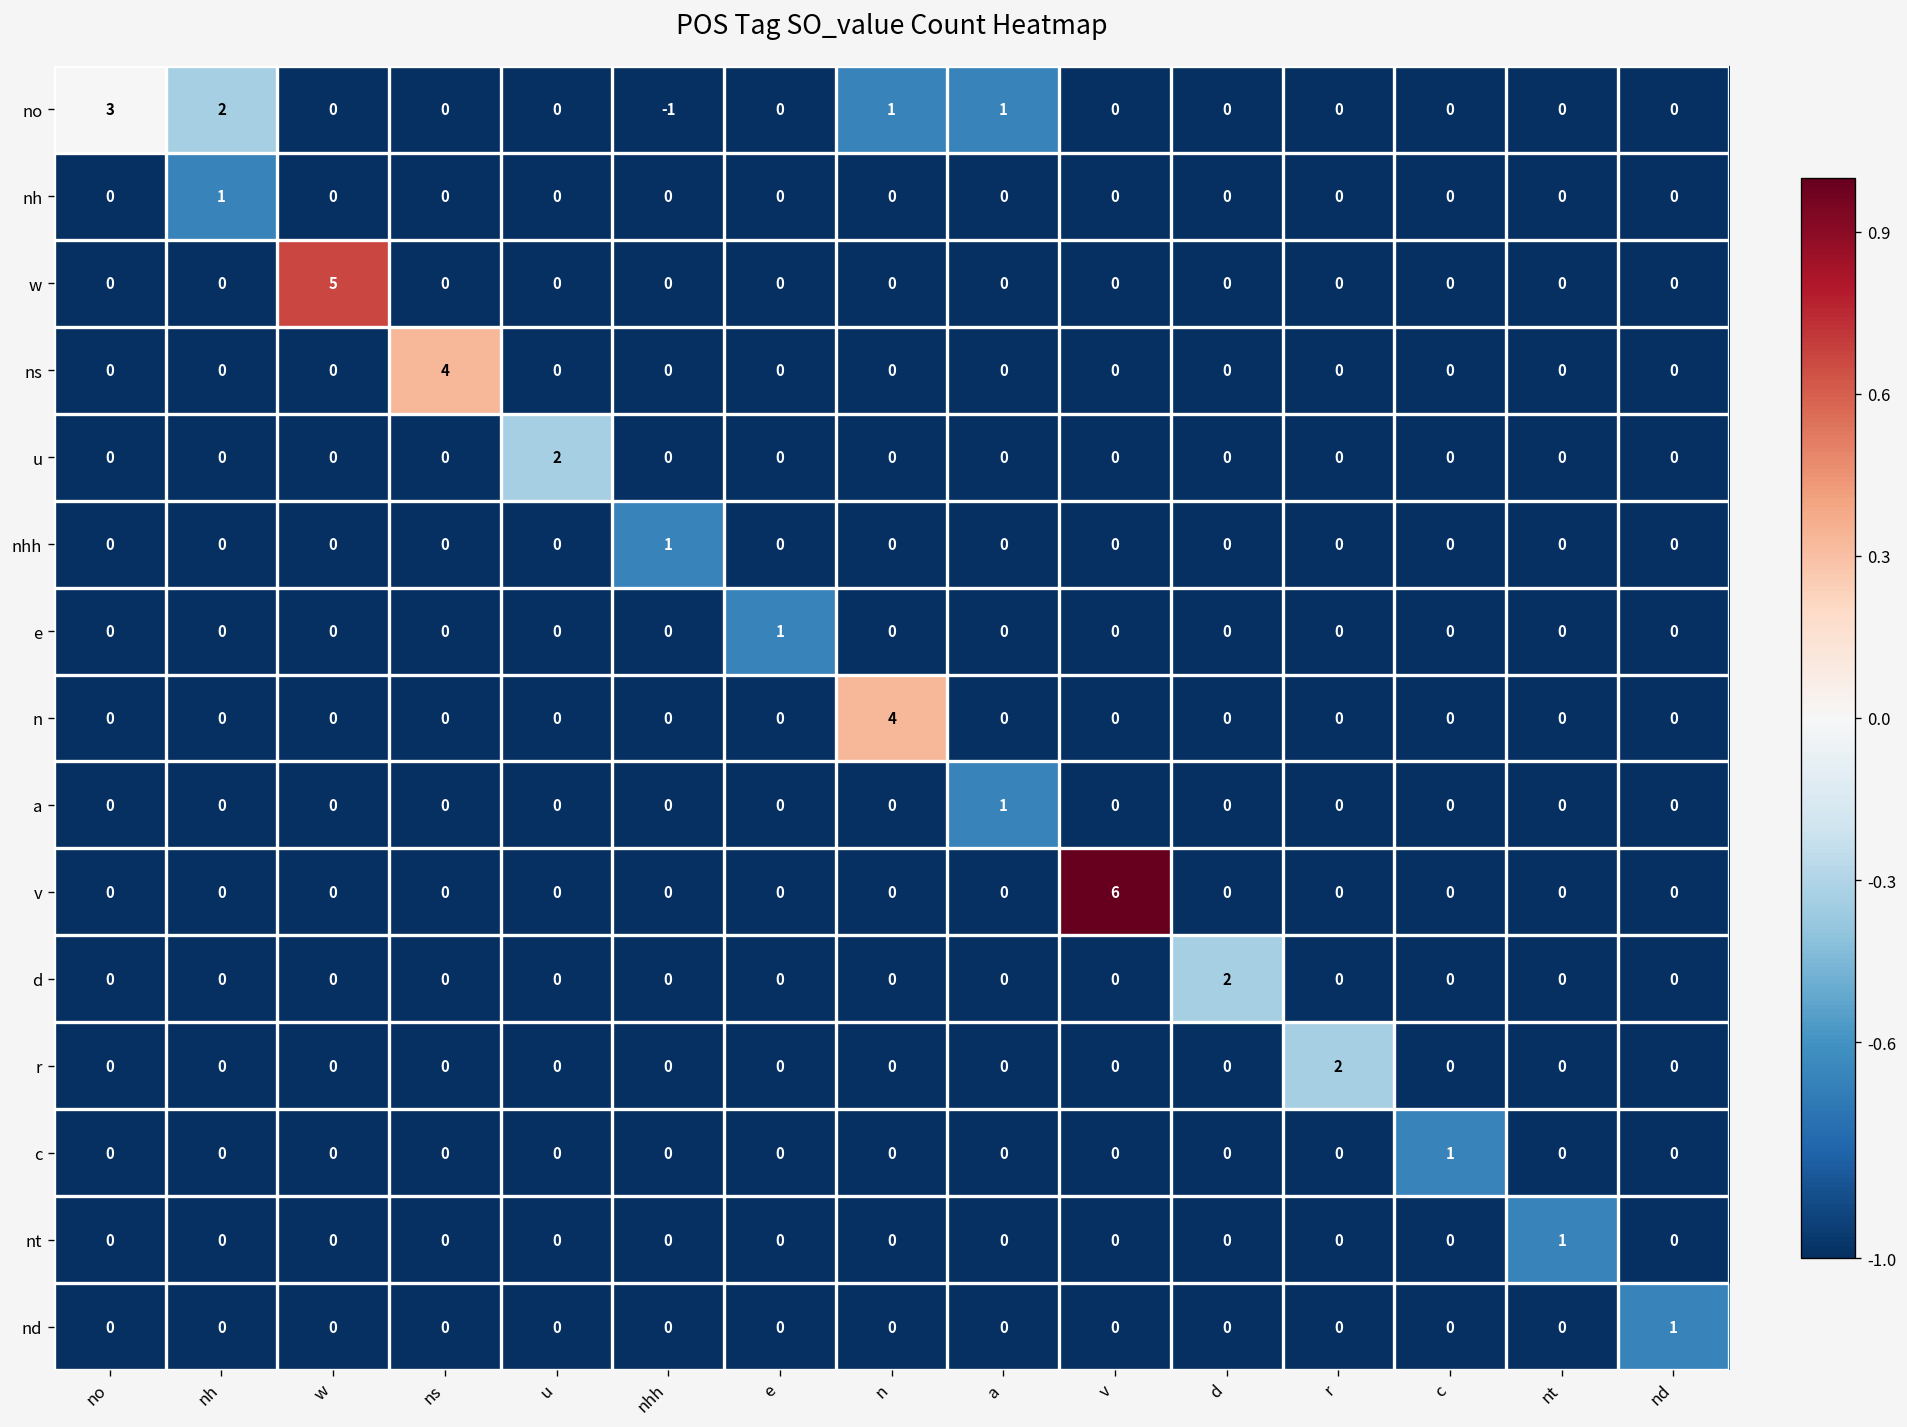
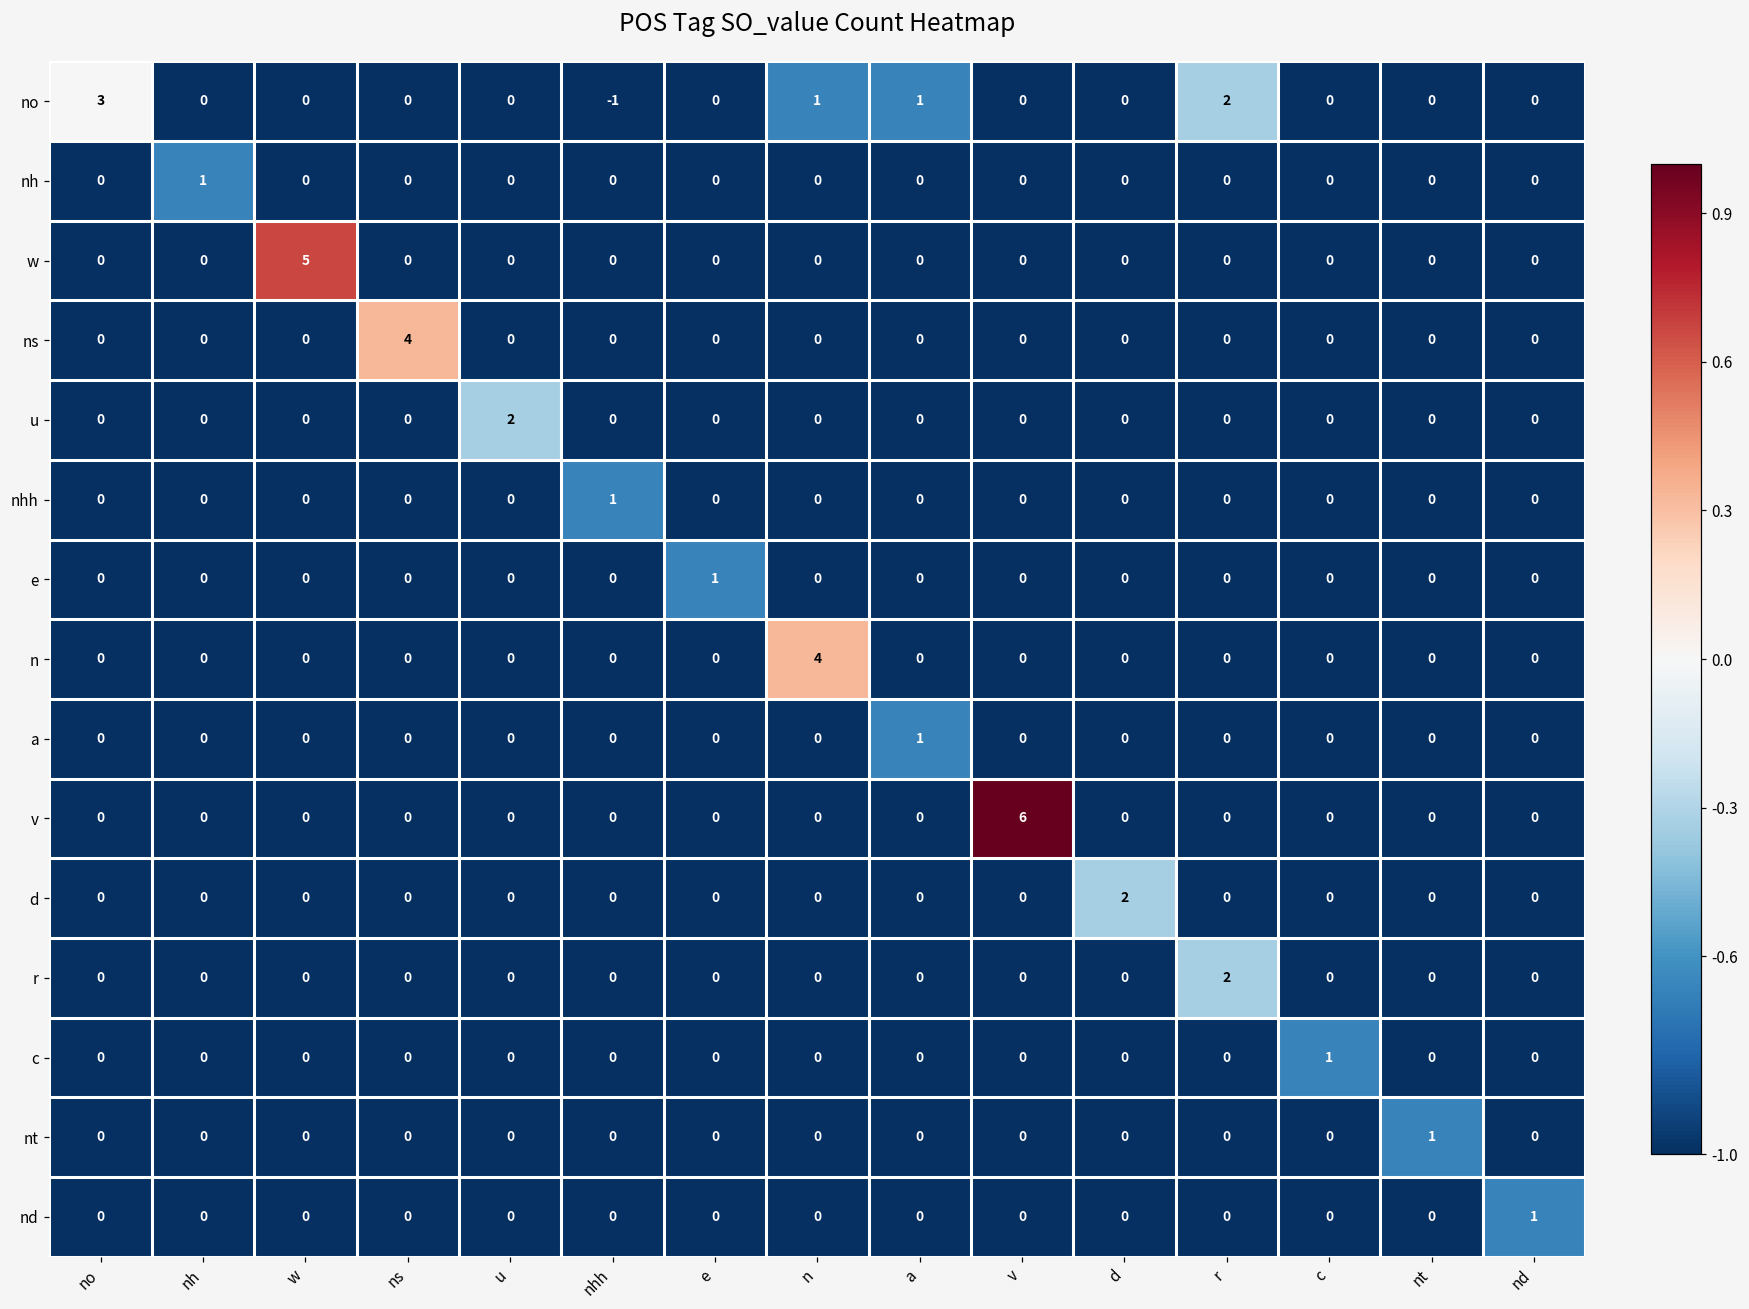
no, nh: 2 -> 0
no, r: 0 -> 2
